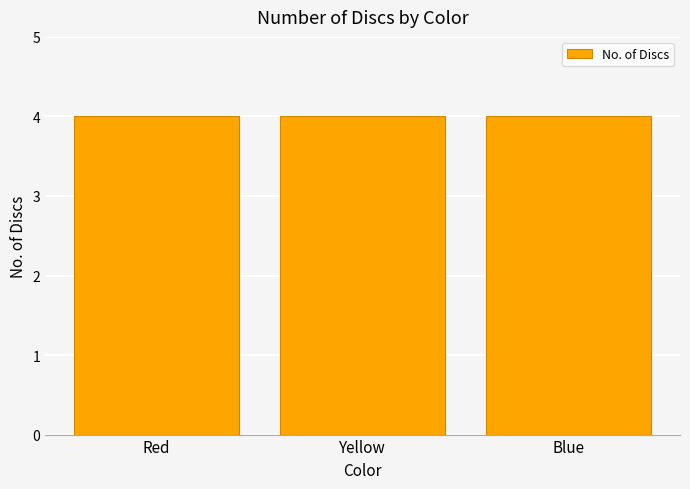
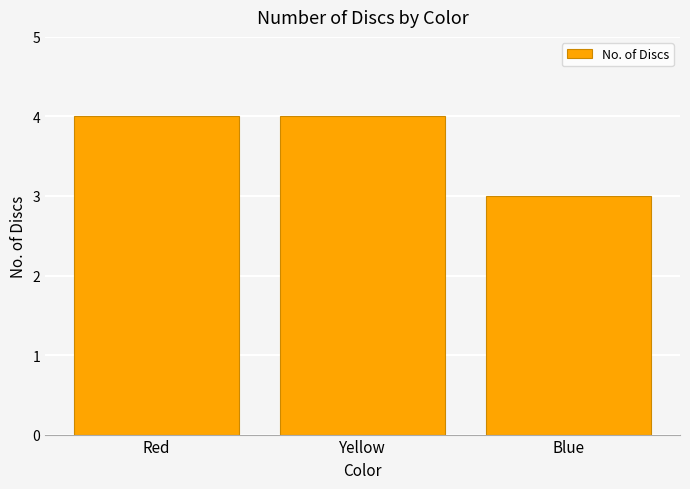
Blue: 4 -> 3
